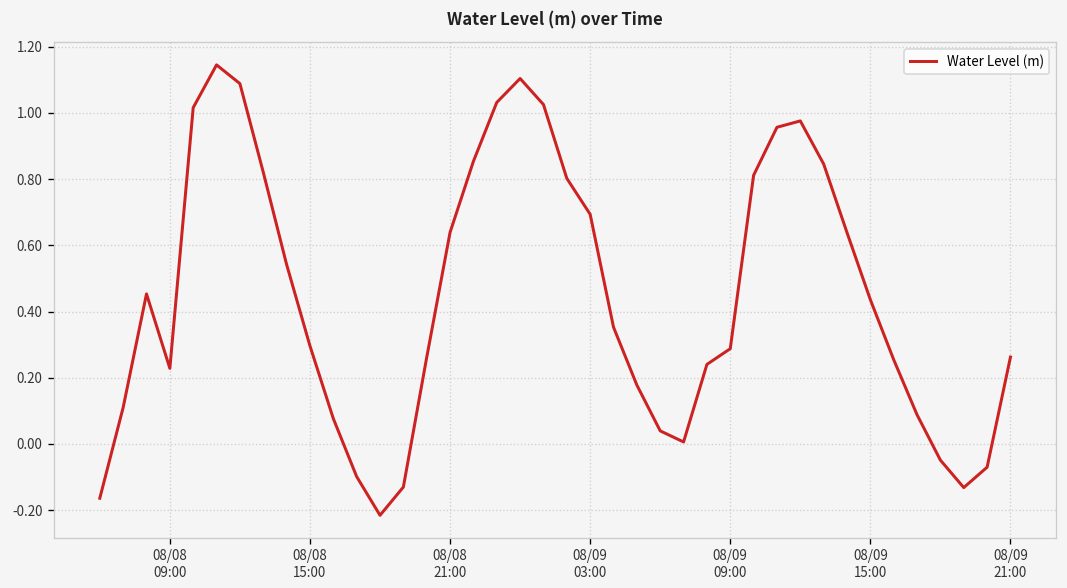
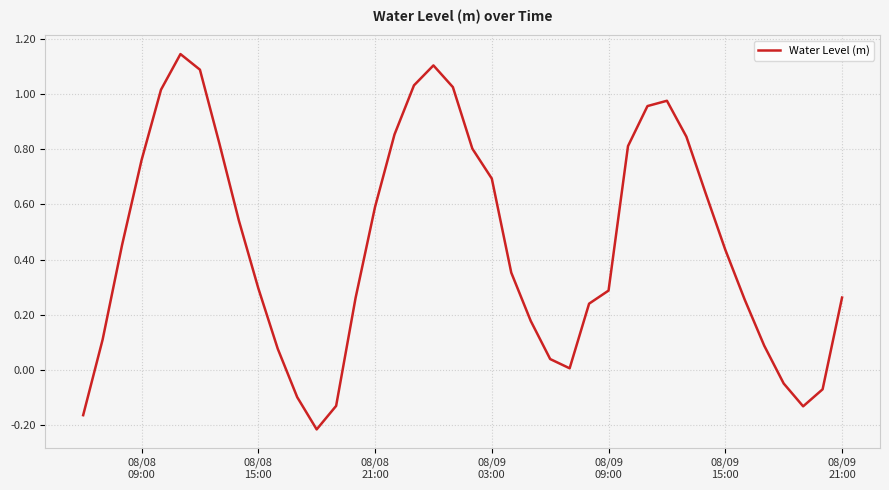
08/08 09:00: 0.23 -> 0.76
08/08 21:00: 0.64 -> 0.59
